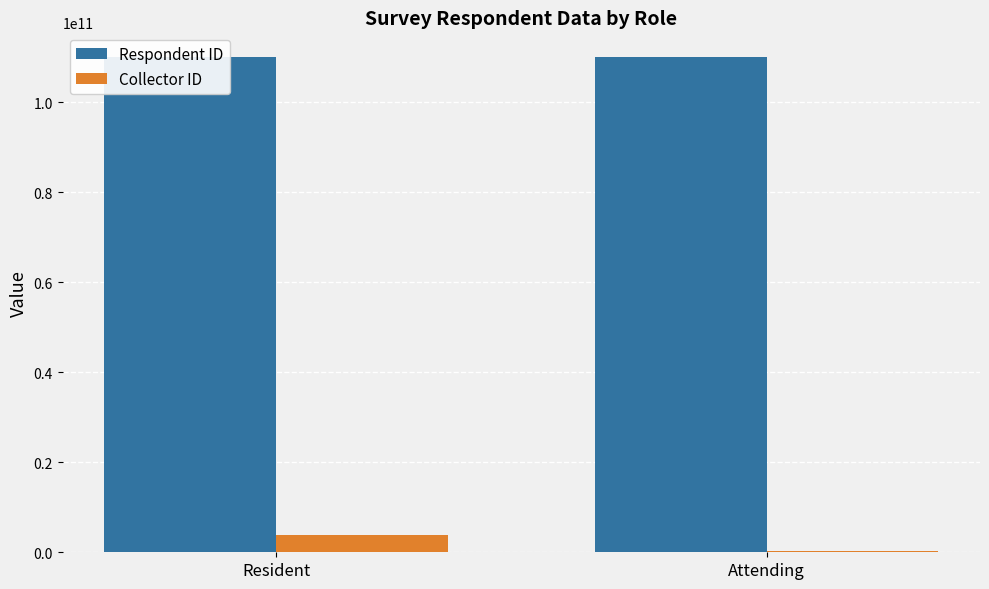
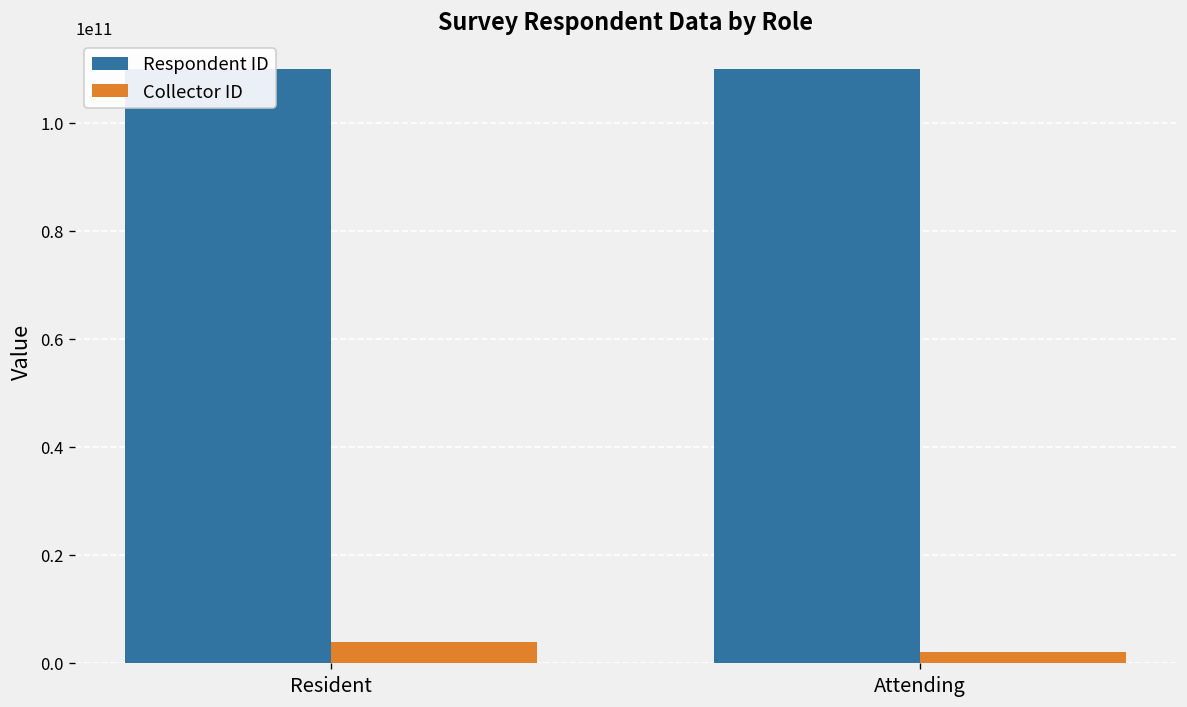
Collector ID, Attending: 0 -> 2000000000
